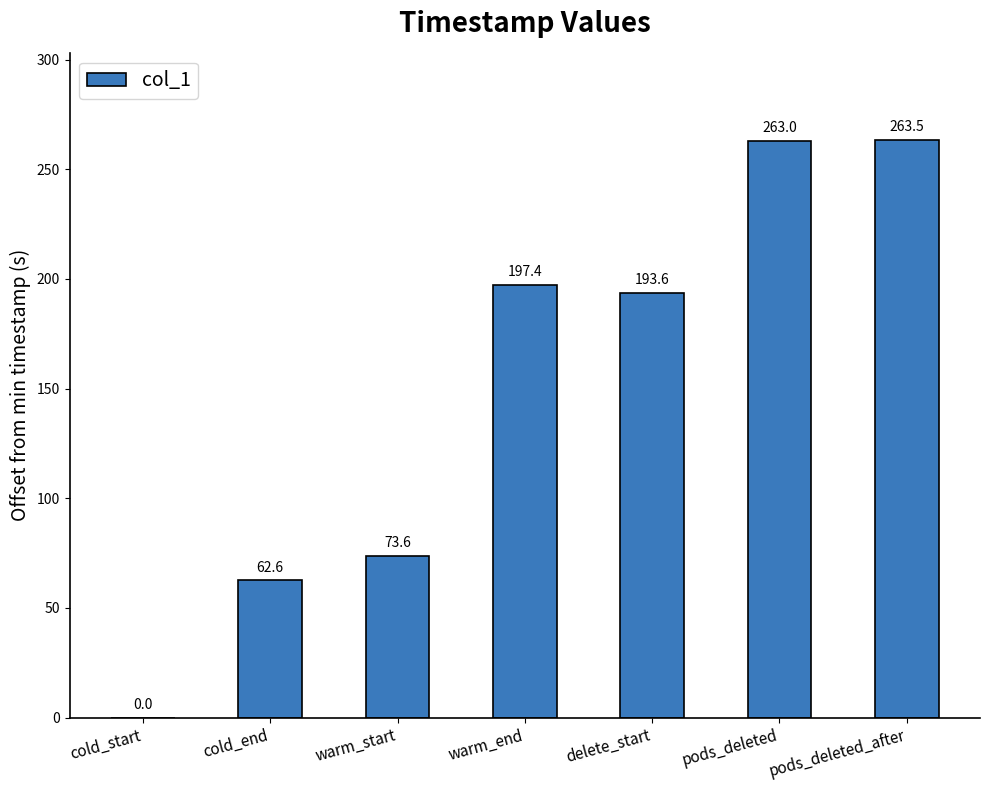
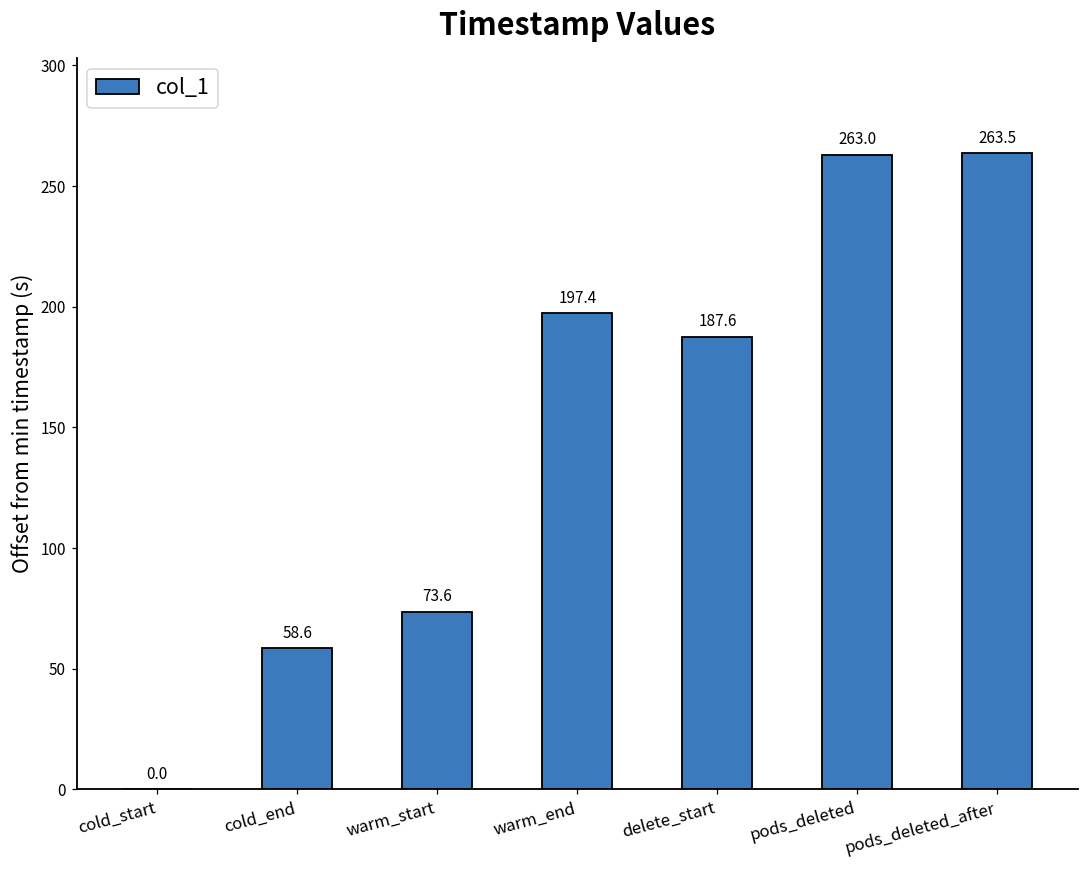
cold_end: 62.6 -> 58.6
delete_start: 193.6 -> 187.6
